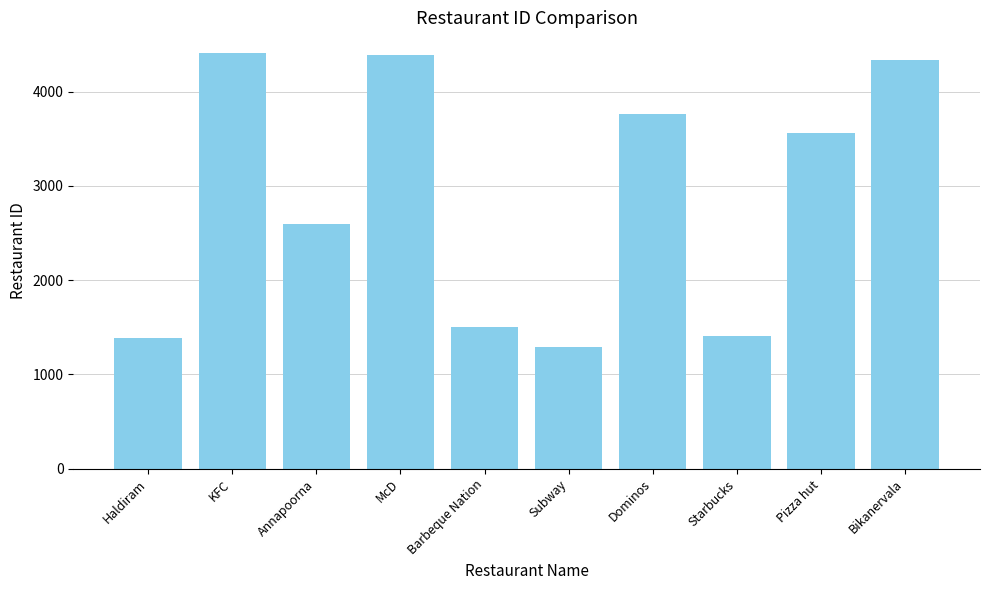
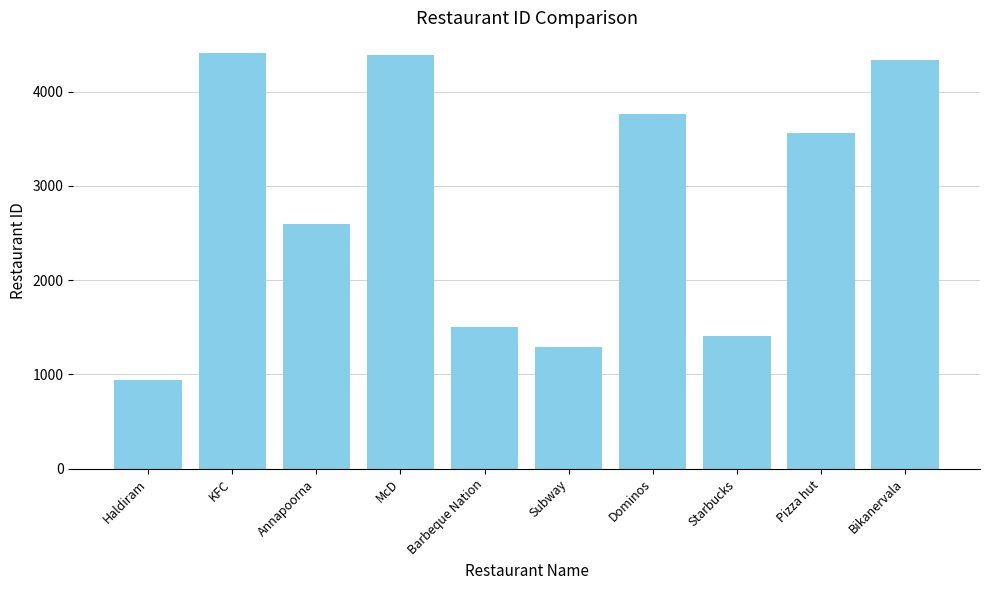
Haldiram: 1400 -> 900
